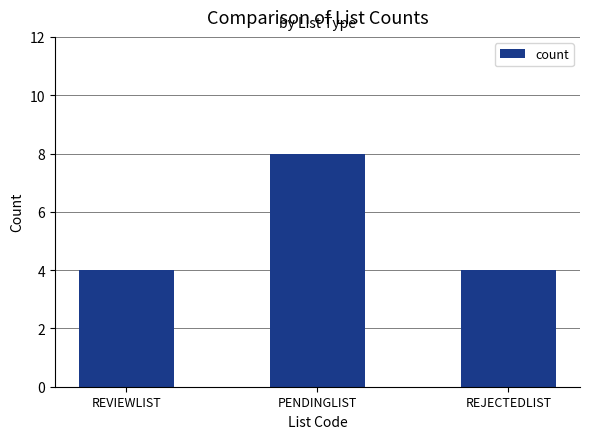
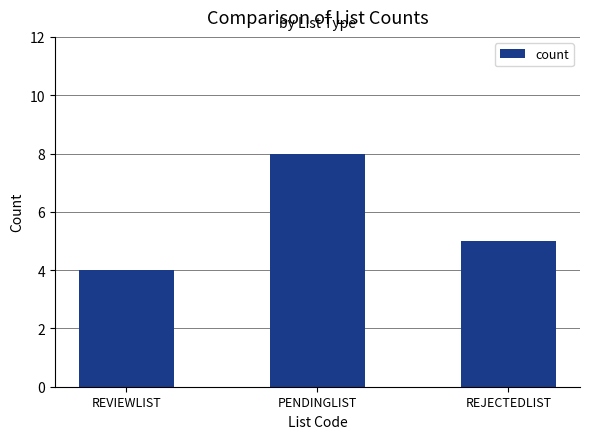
REJECTEDLIST: 4 -> 5
